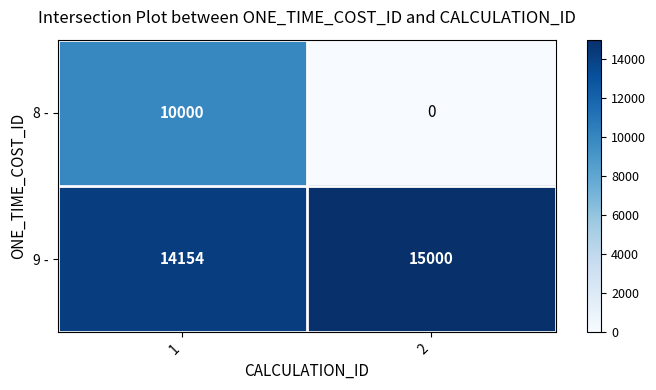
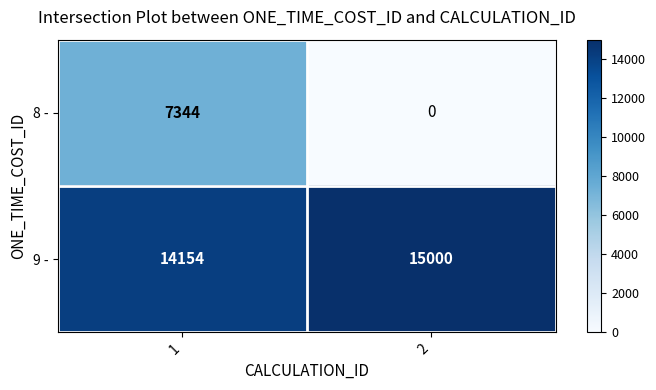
8 -, 1: 10000 -> 7344
